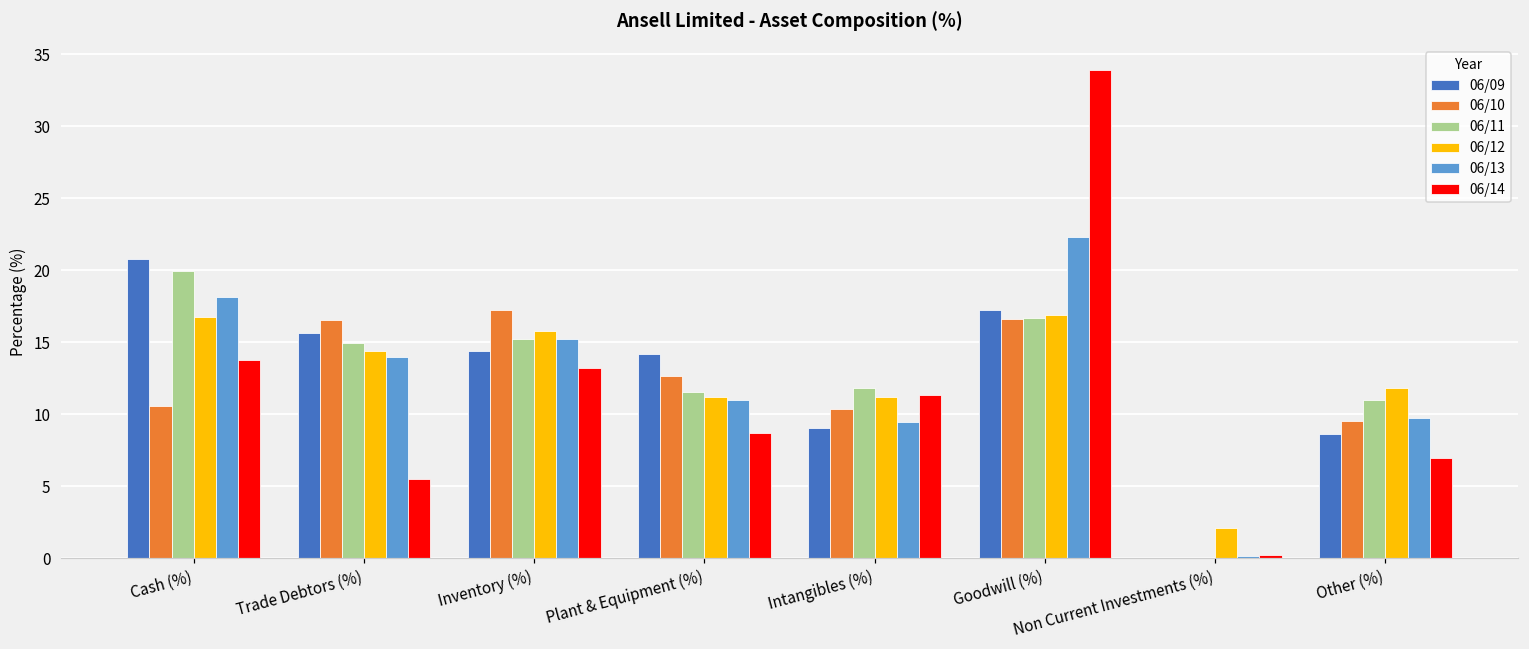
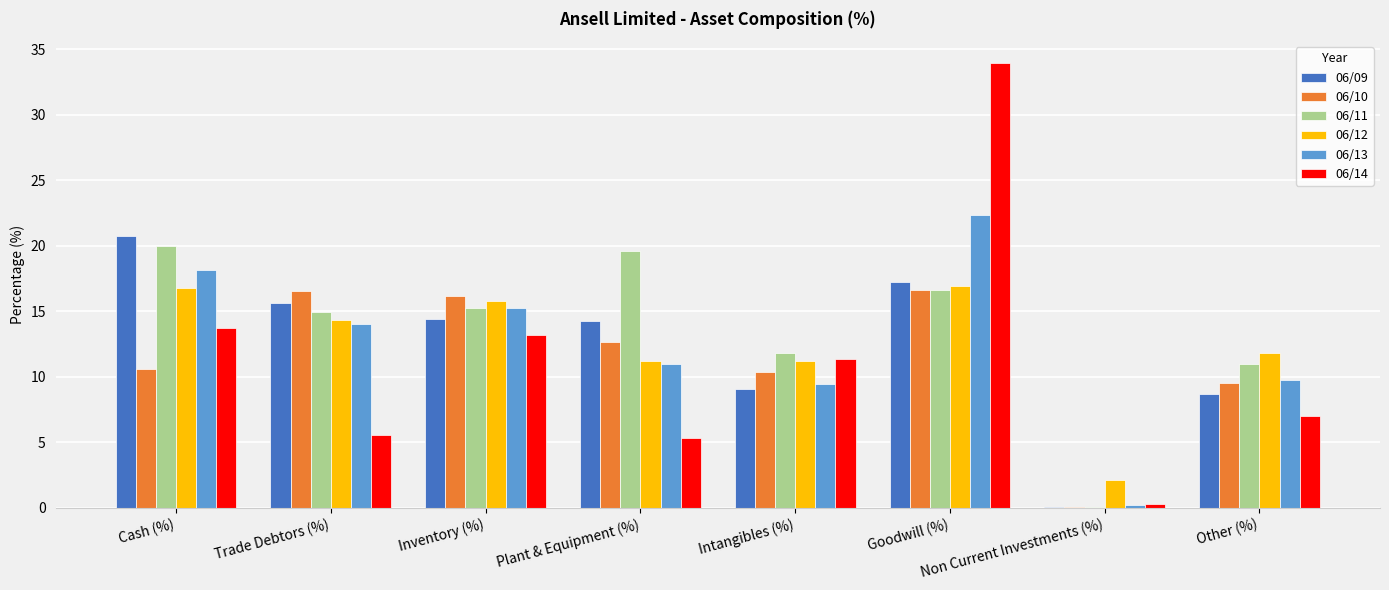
06/10, Inventory (%): 17.2 -> 16.2
06/11, Plant & Equipment (%): 11.6 -> 19.6
06/14, Plant & Equipment (%): 8.7 -> 5.3
